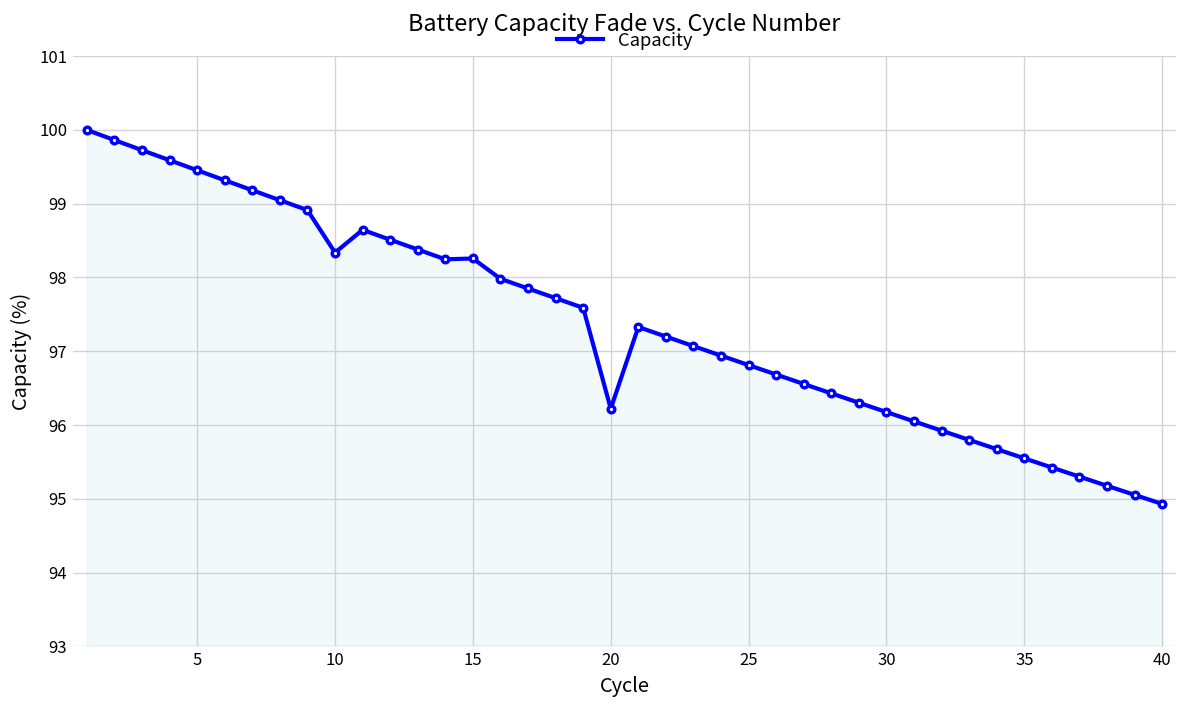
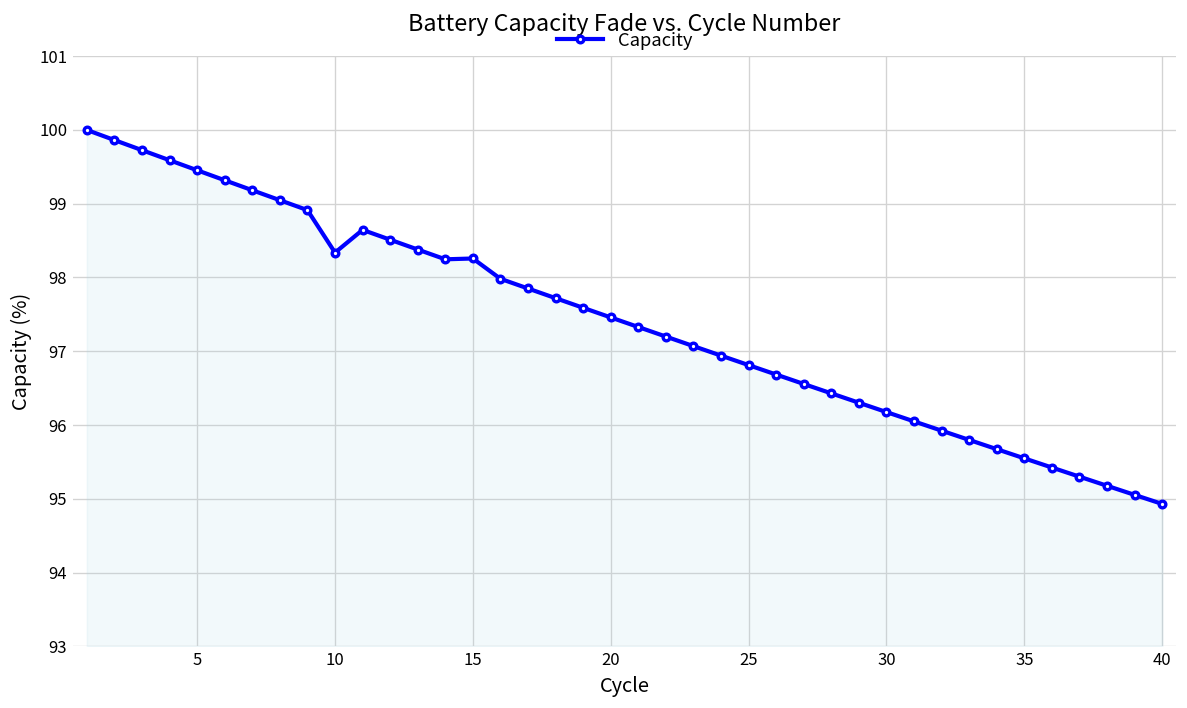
20: 96.2 -> 97.5
